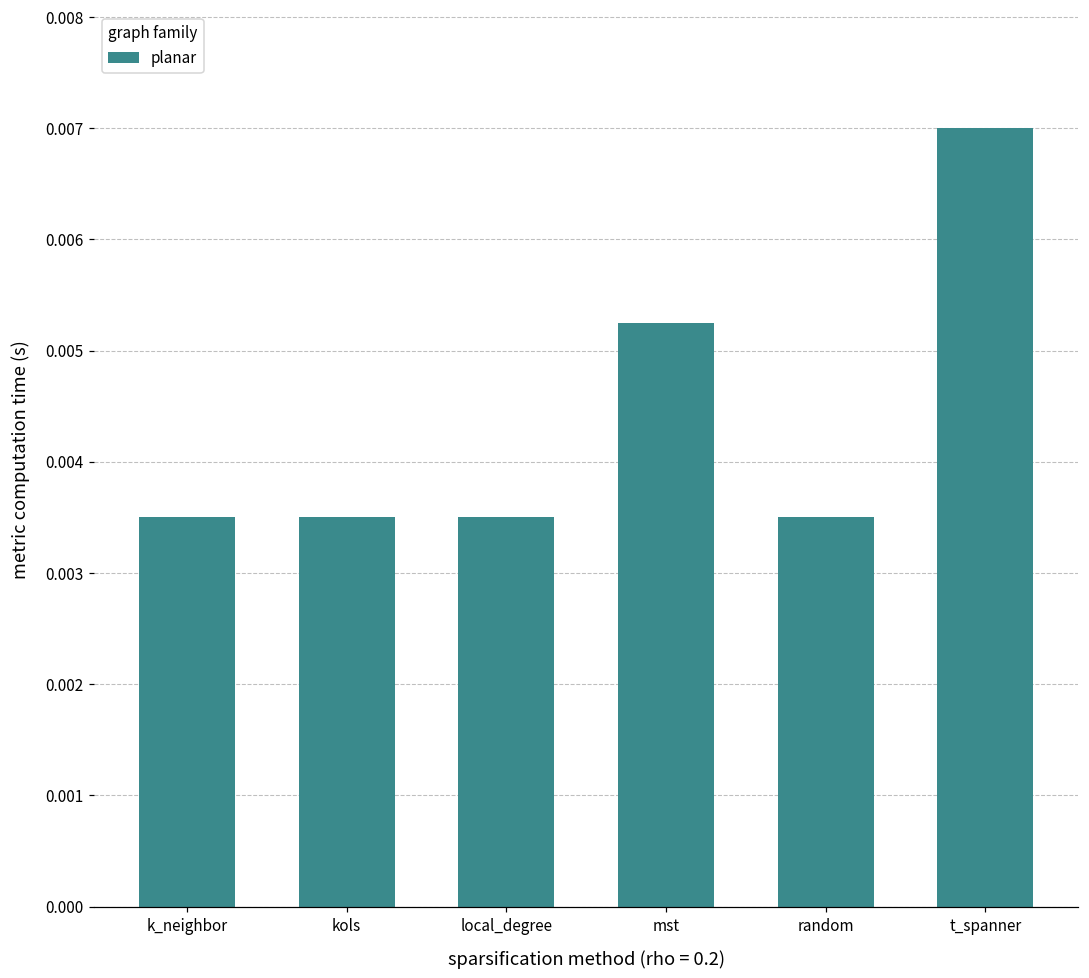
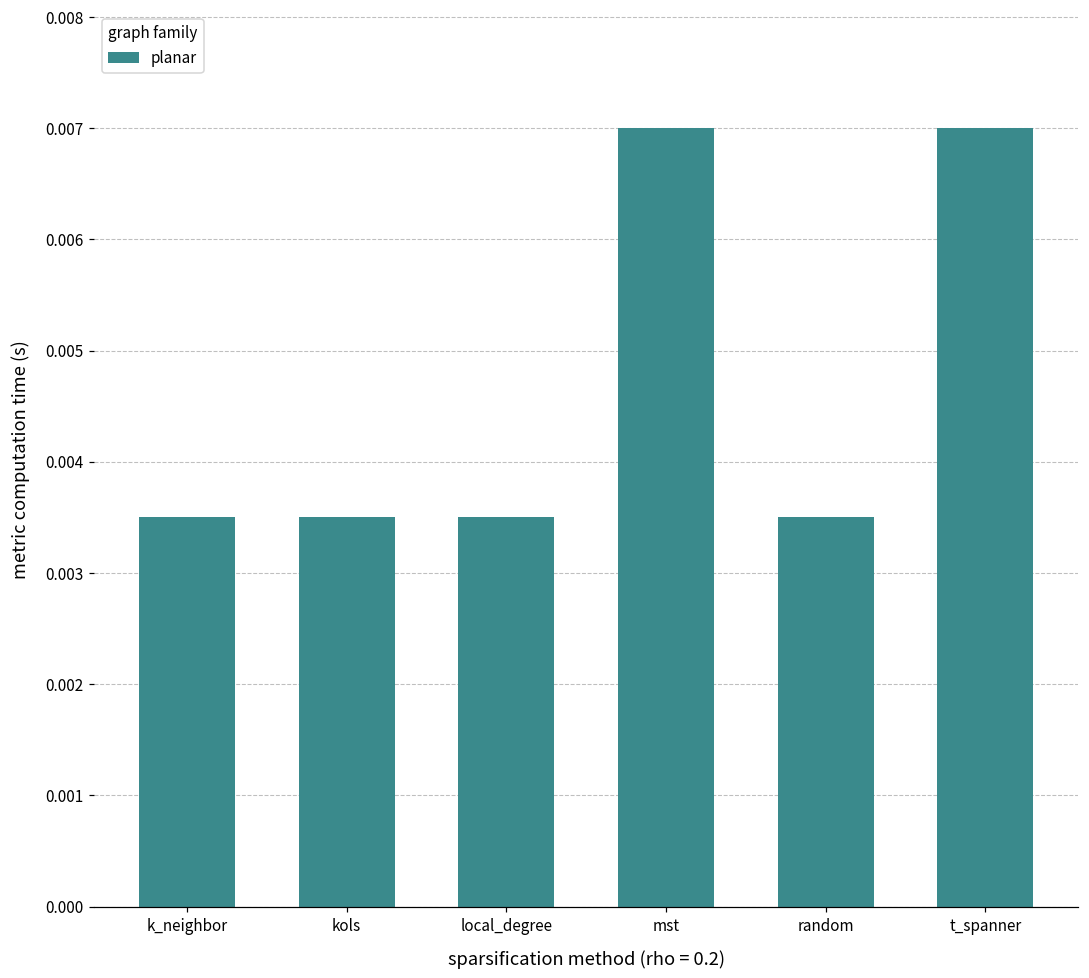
mst: 0.00525 -> 0.00700
